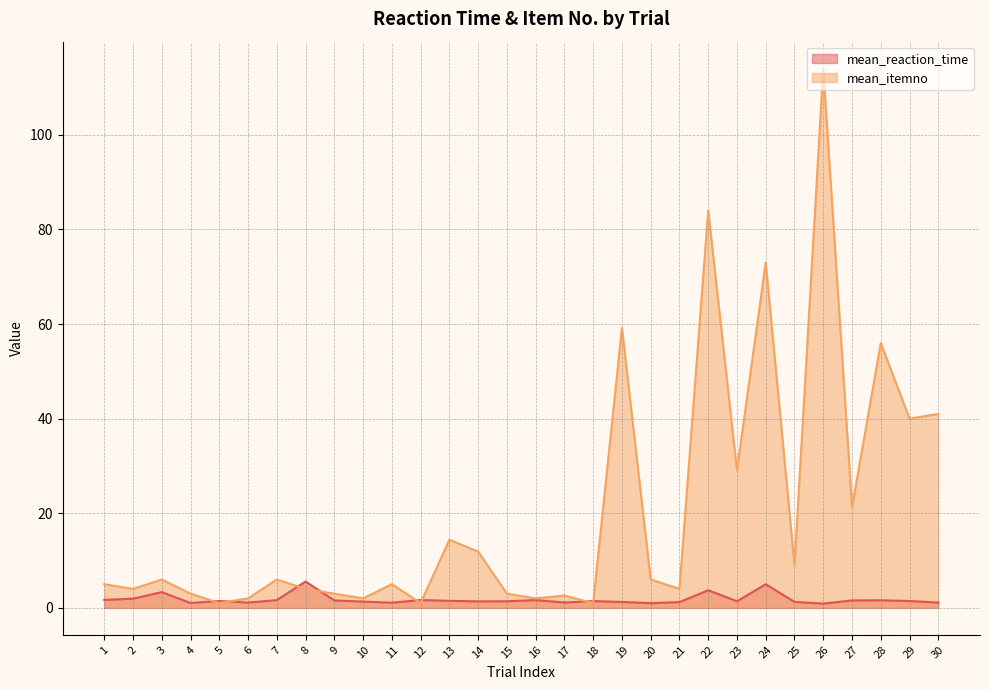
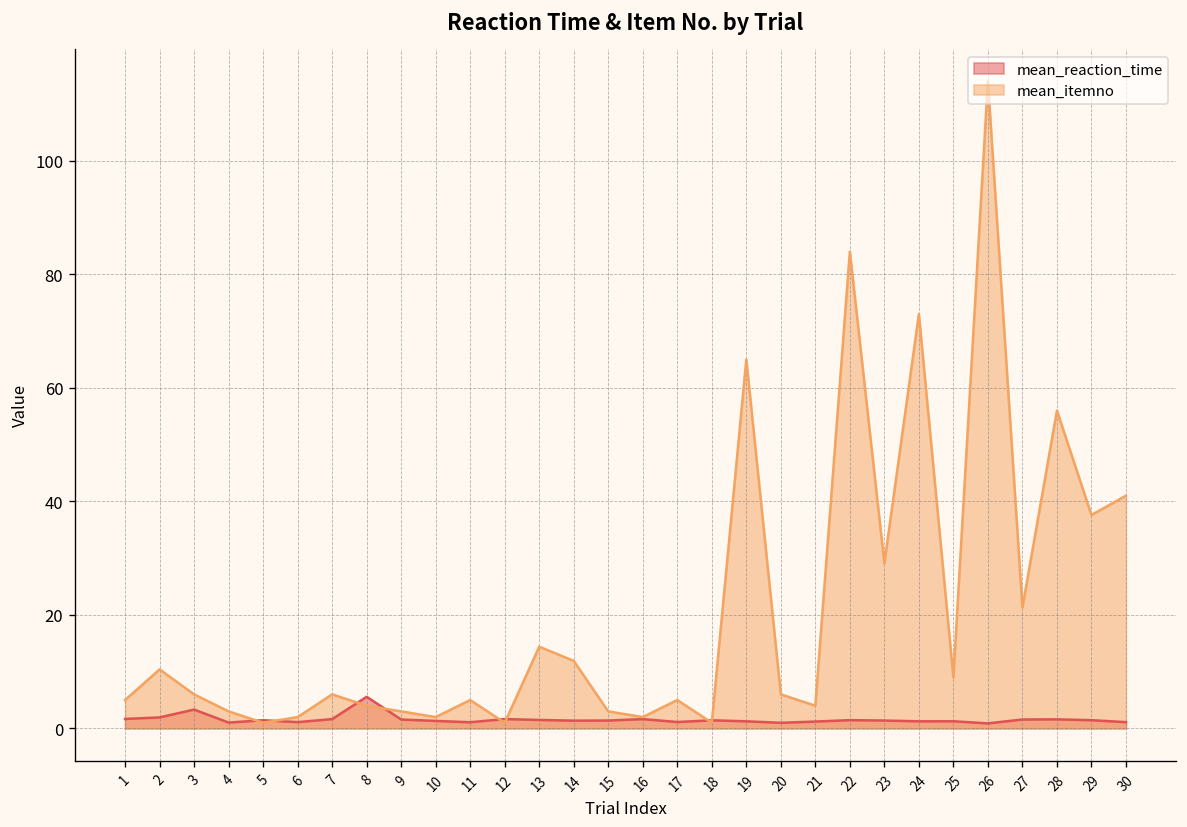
mean_itemno, 2: 4 -> 10
mean_itemno, 17: 3 -> 5
mean_itemno, 19: 59 -> 65
mean_reaction_time, 22: 4 -> 1
mean_reaction_time, 24: 5 -> 1
mean_itemno, 29: 40 -> 38
